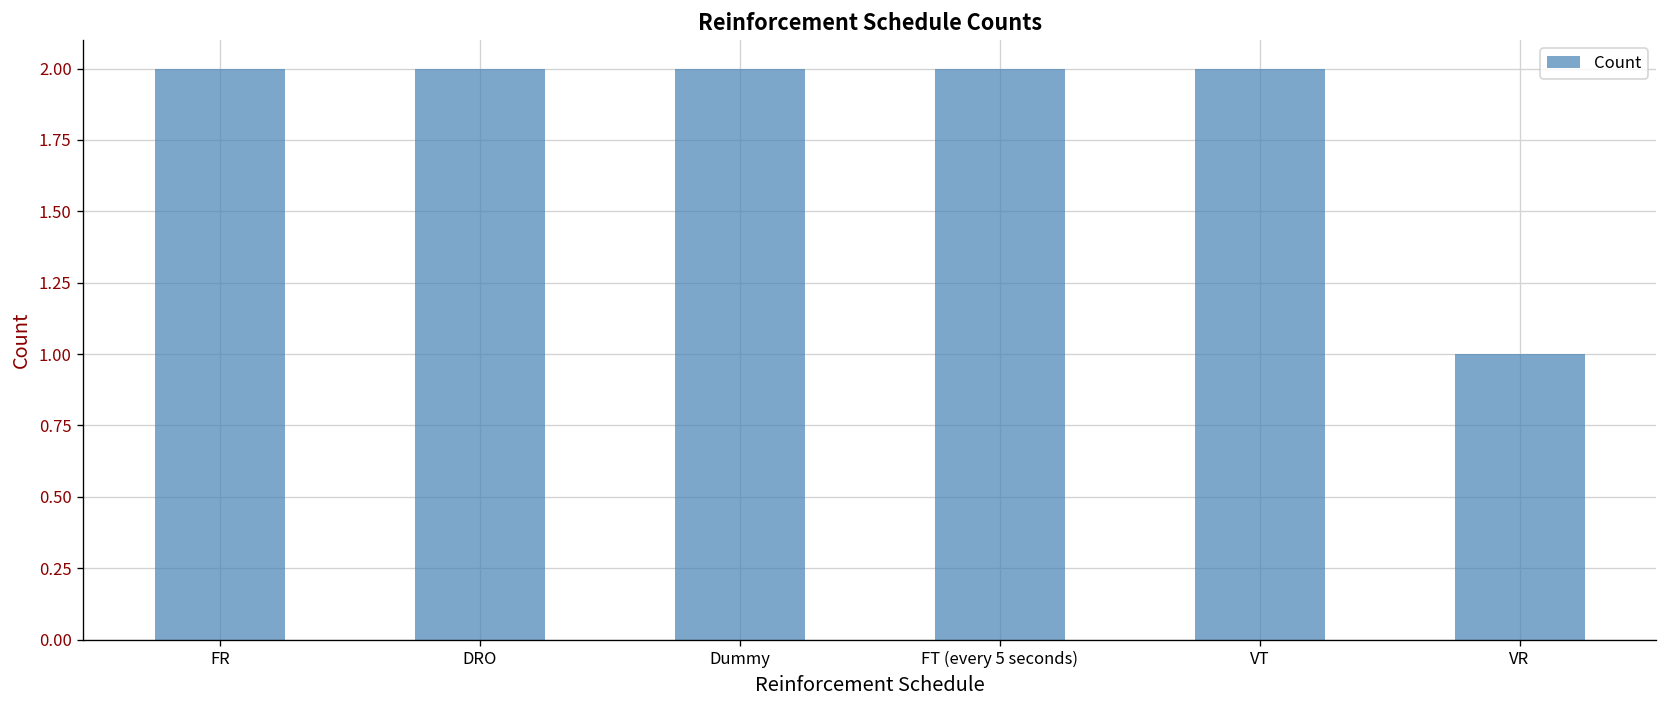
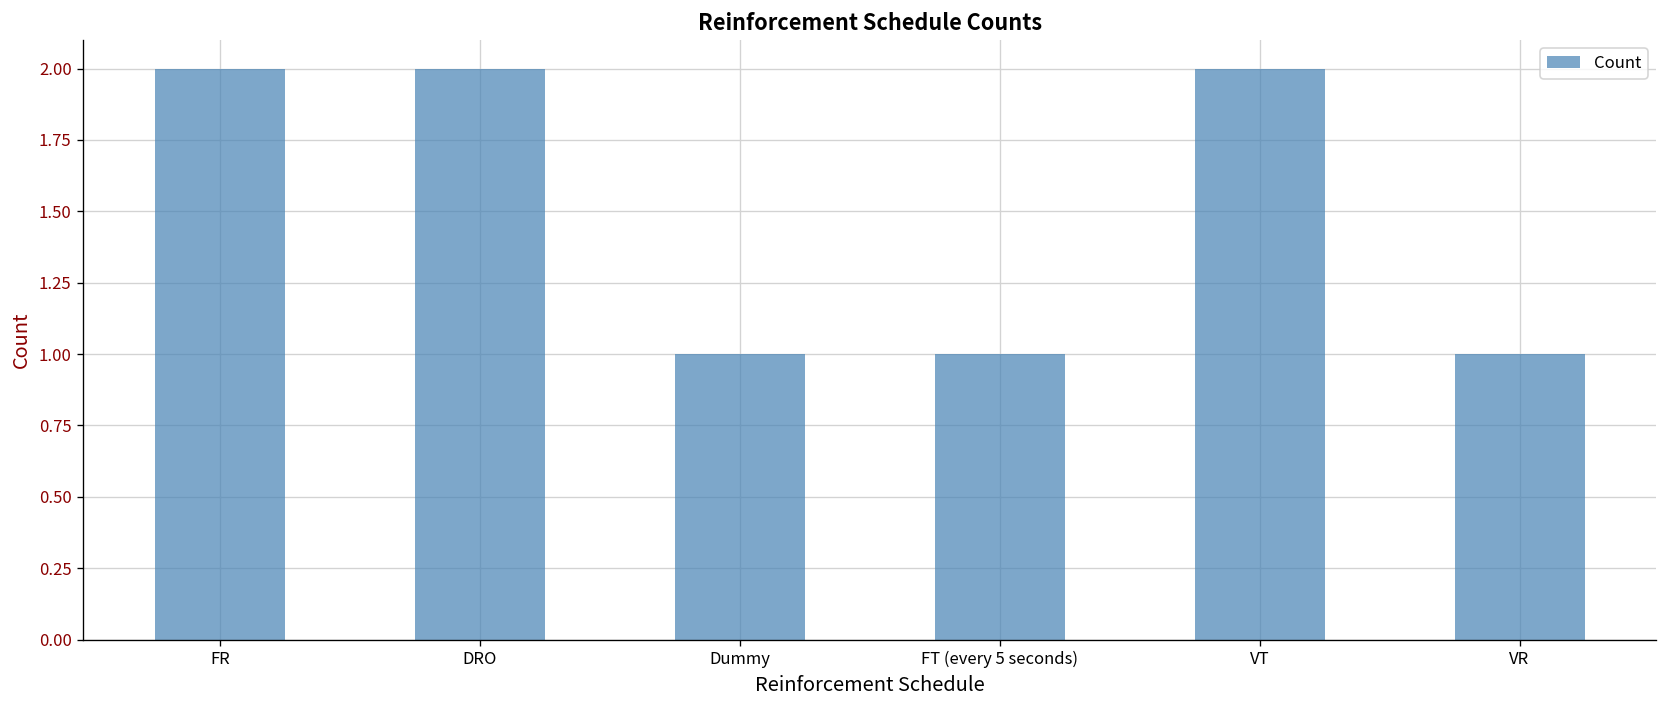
Dummy: 2 -> 1
FT (every 5 seconds): 2 -> 1
